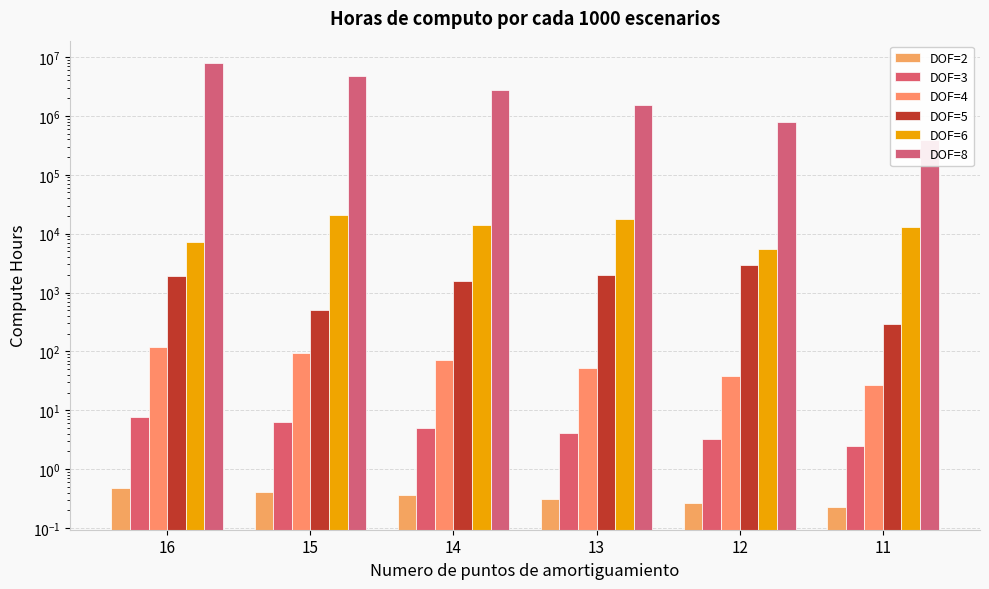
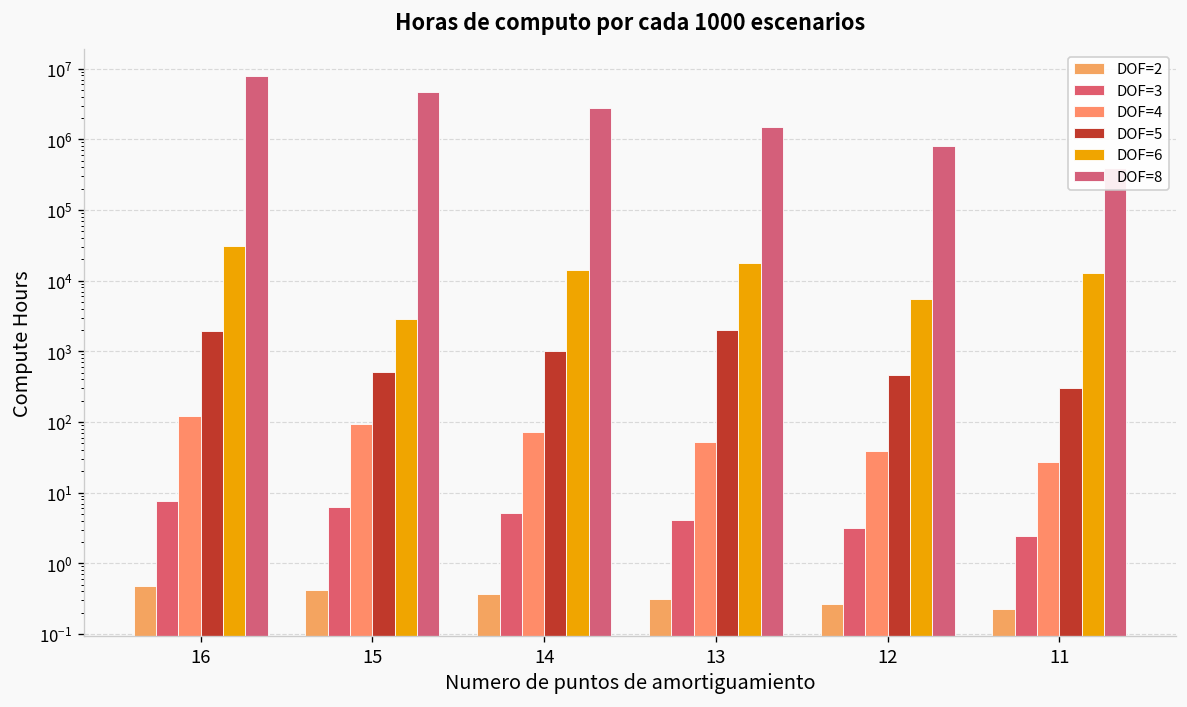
DOF=6, 16: 7000 -> 30000
DOF=6, 15: 21000 -> 3000
DOF=5, 14: 1600 -> 1000
DOF=5, 12: 3000 -> 500
